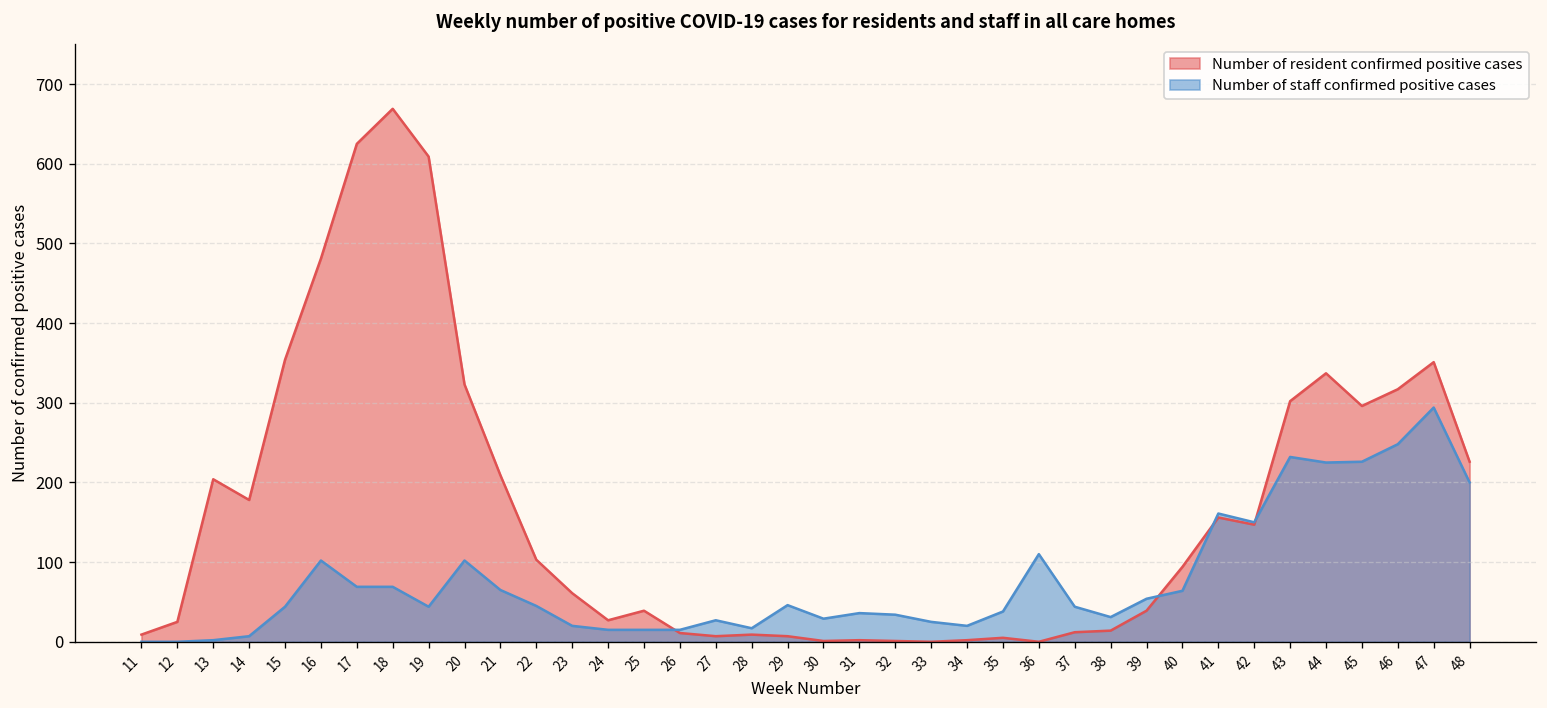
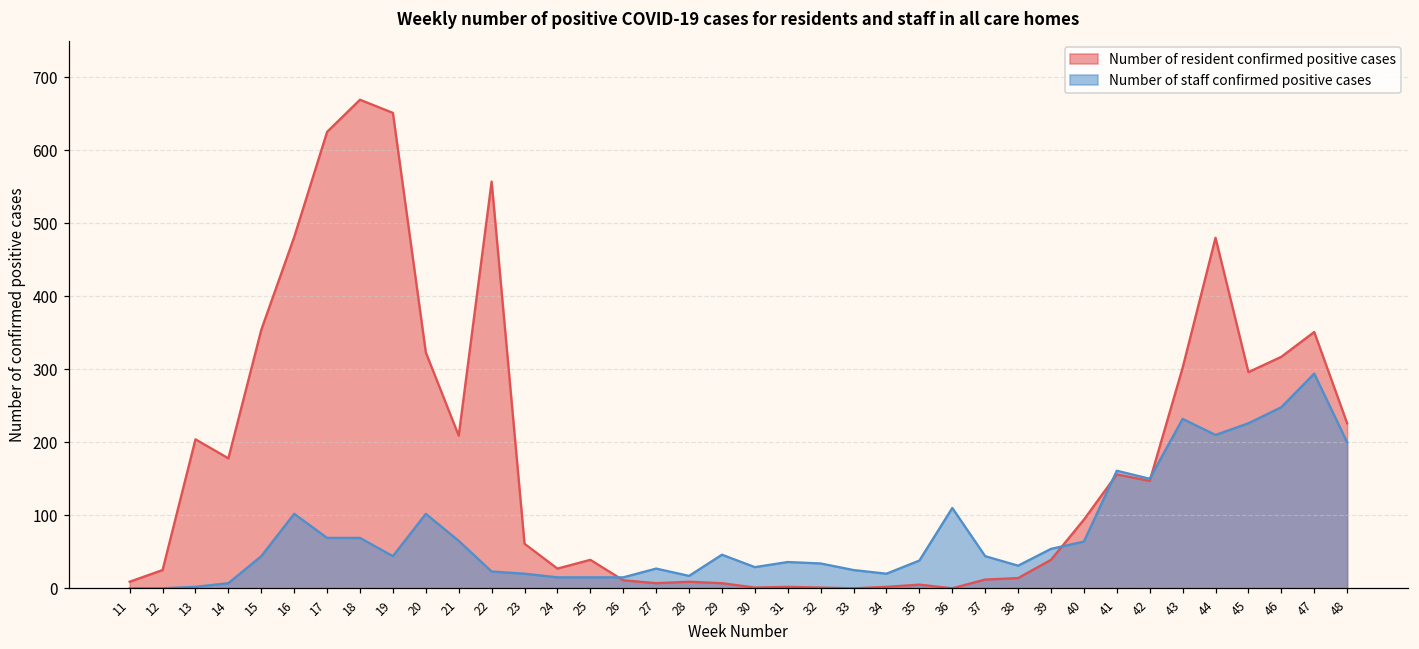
Number of resident confirmed positive cases, 19: 610 -> 650
Number of resident confirmed positive cases, 22: 100 -> 560
Number of staff confirmed positive cases, 22: 50 -> 20
Number of resident confirmed positive cases, 44: 340 -> 480
Number of staff confirmed positive cases, 44: 230 -> 210
